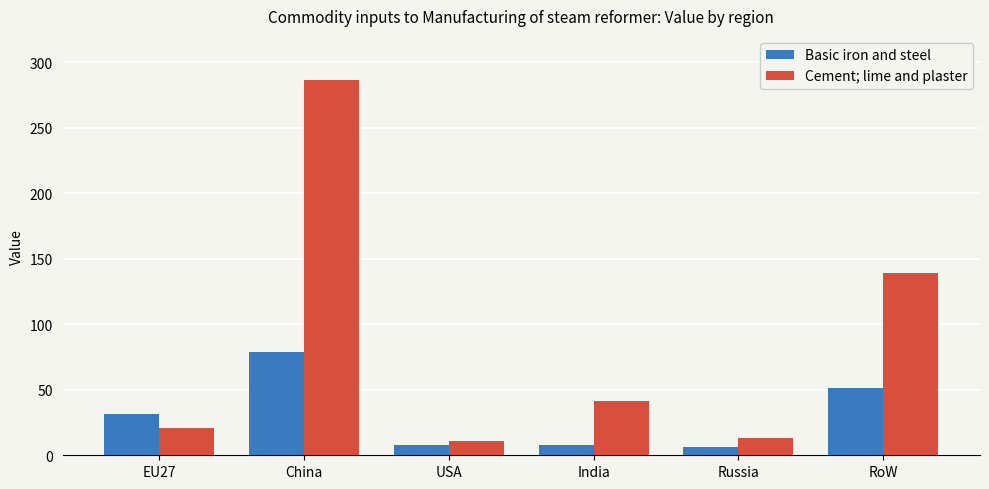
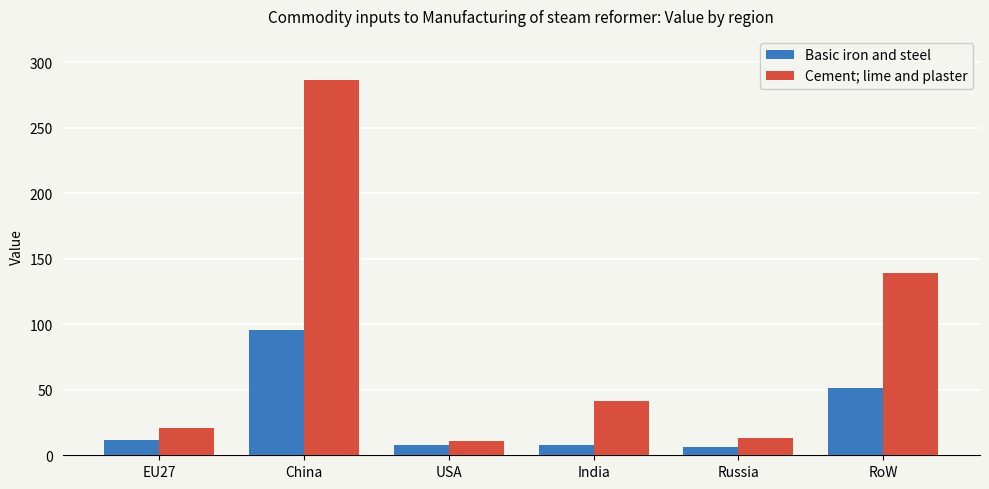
Basic iron and steel, EU27: 32 -> 12
Basic iron and steel, China: 79 -> 96
